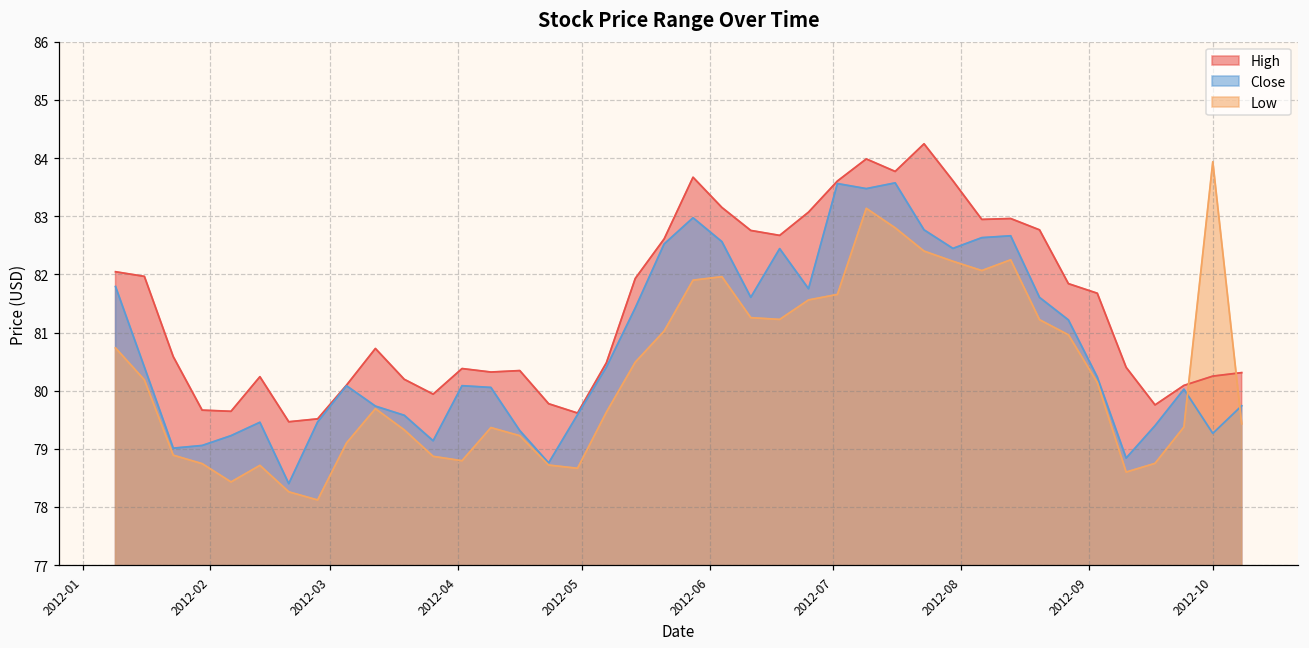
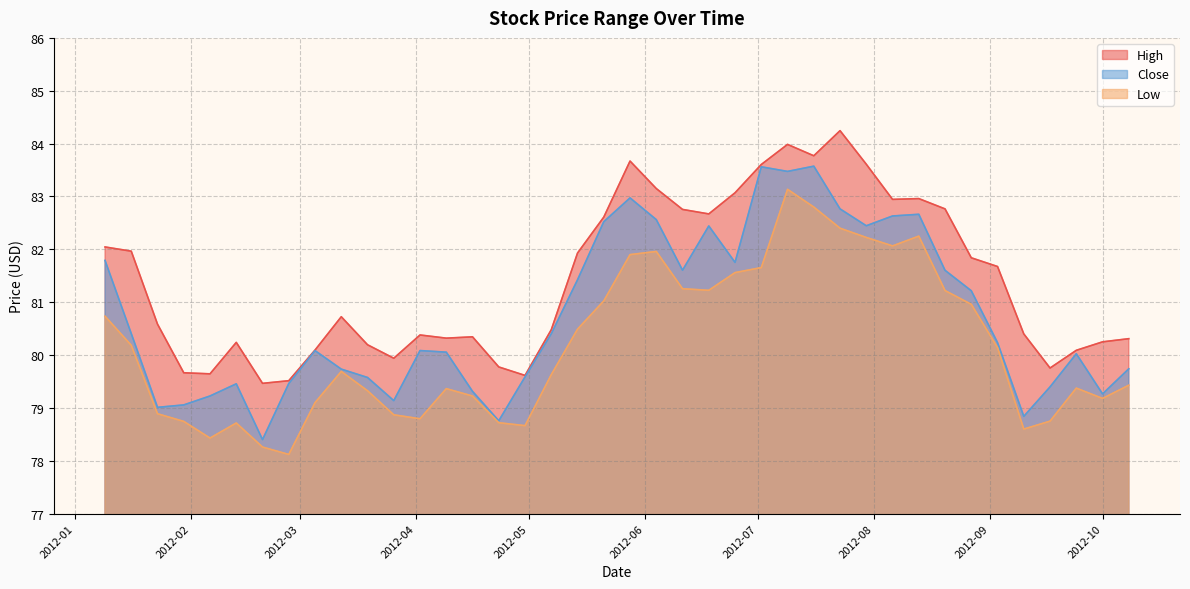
Low, 2012-10: 83.9 -> 79.2
